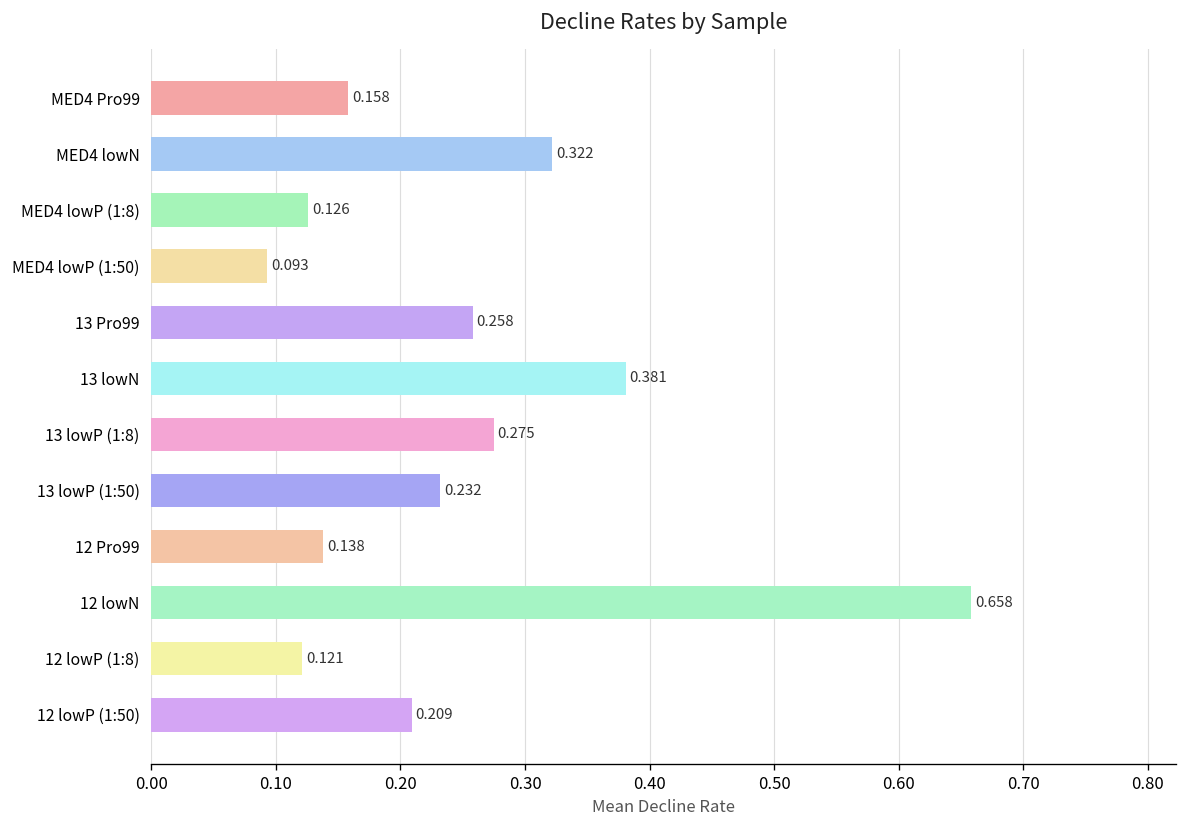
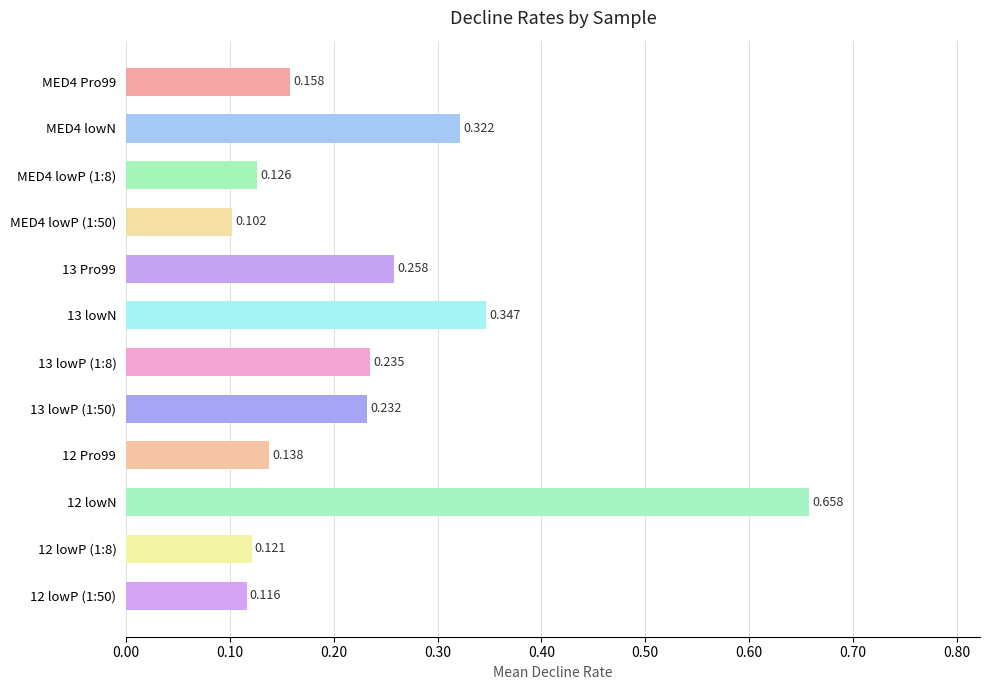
MED4 lowP (1:50): 0.093 -> 0.102
13 lowN: 0.381 -> 0.347
13 lowP (1:8): 0.275 -> 0.235
12 lowP (1:50): 0.209 -> 0.116
